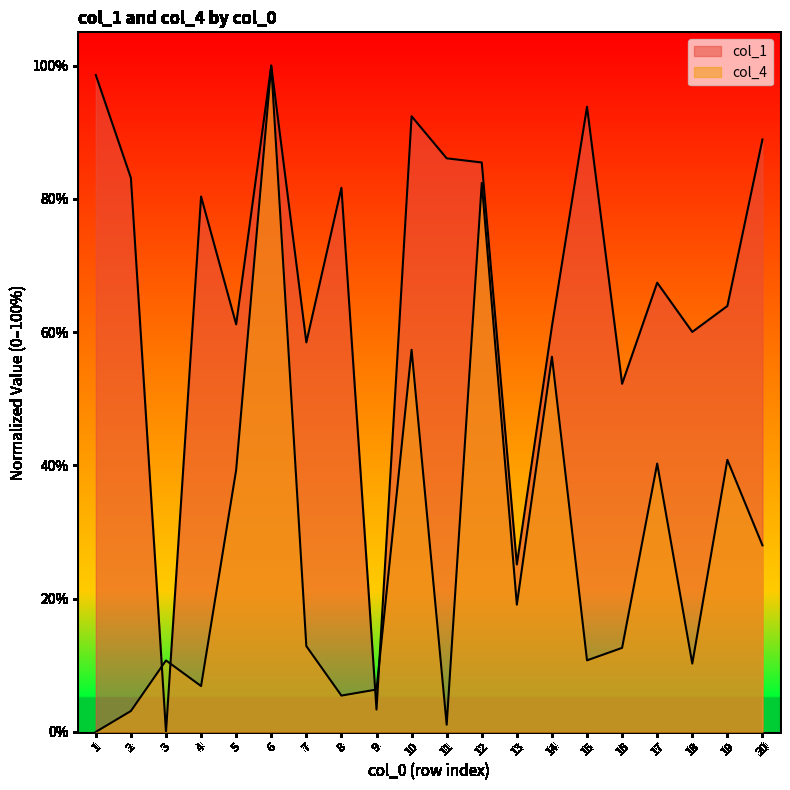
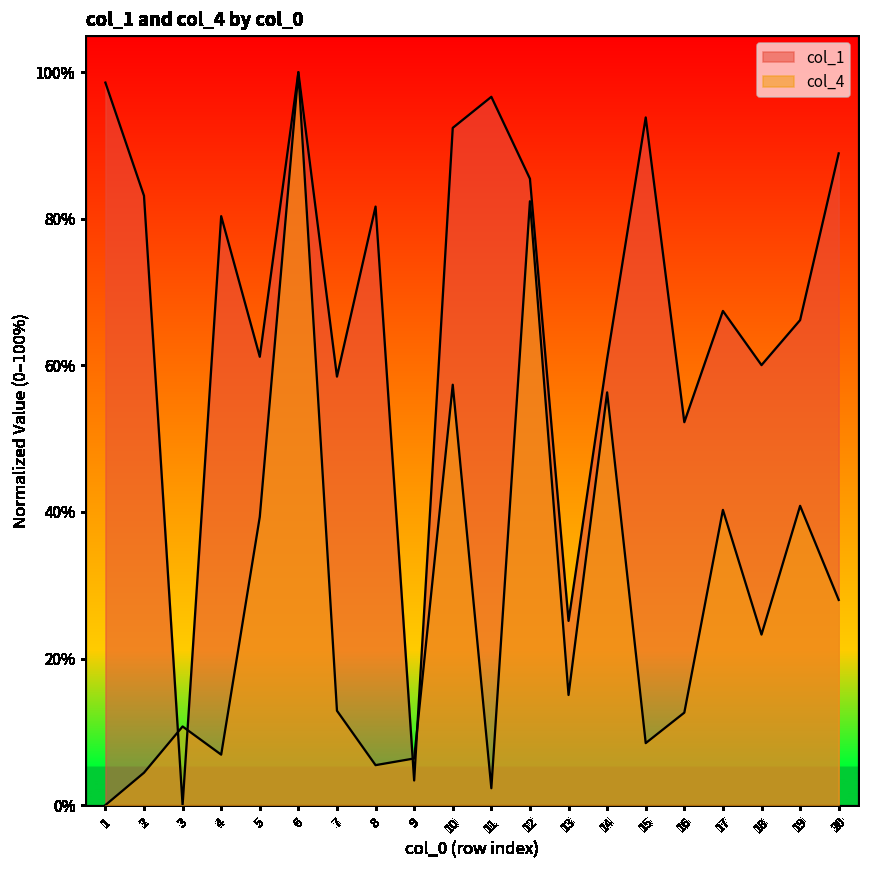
col_4, 2: 3% -> 4%
col_1, 11: 86% -> 97%
col_4, 11: 1% -> 2%
col_4, 13: 19% -> 15%
col_4, 15: 11% -> 8%
col_4, 18: 10% -> 23%
col_1, 19: 64% -> 66%
